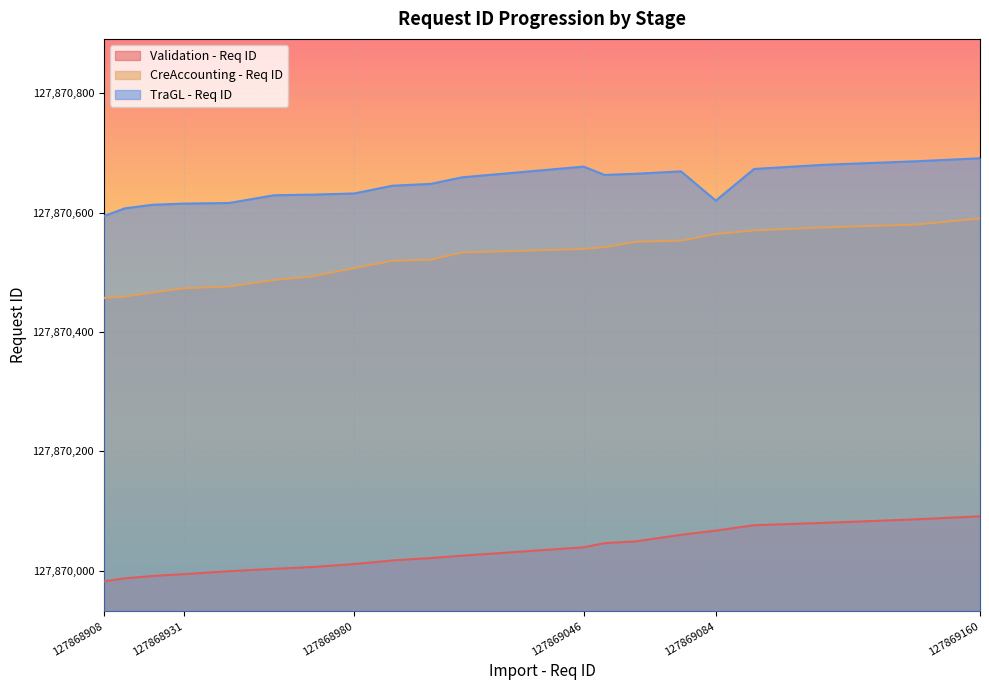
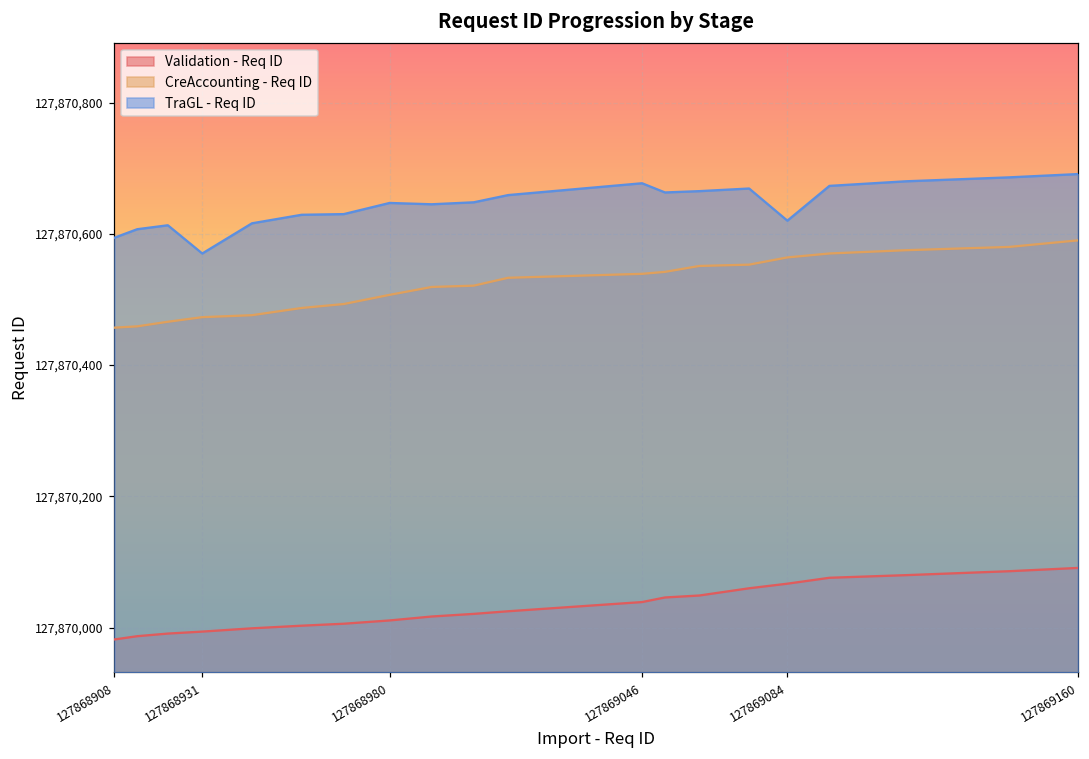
TraGL - Req ID, 127868931: 127,870,620 -> 127,870,570
TraGL - Req ID, 127868980: 127,870,630 -> 127,870,650
